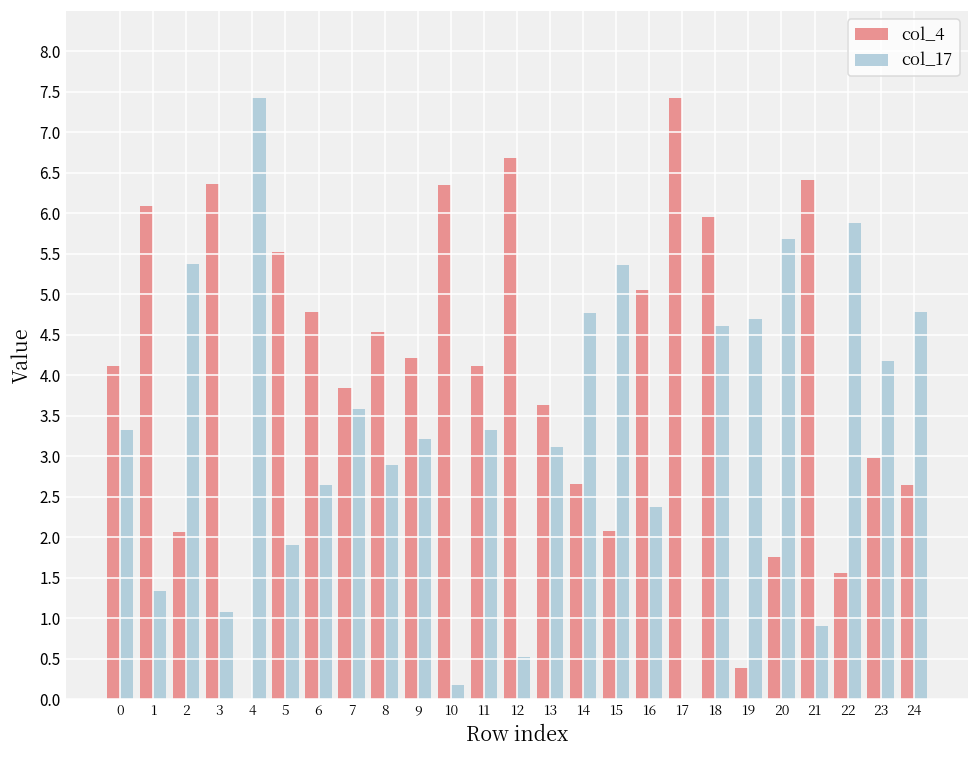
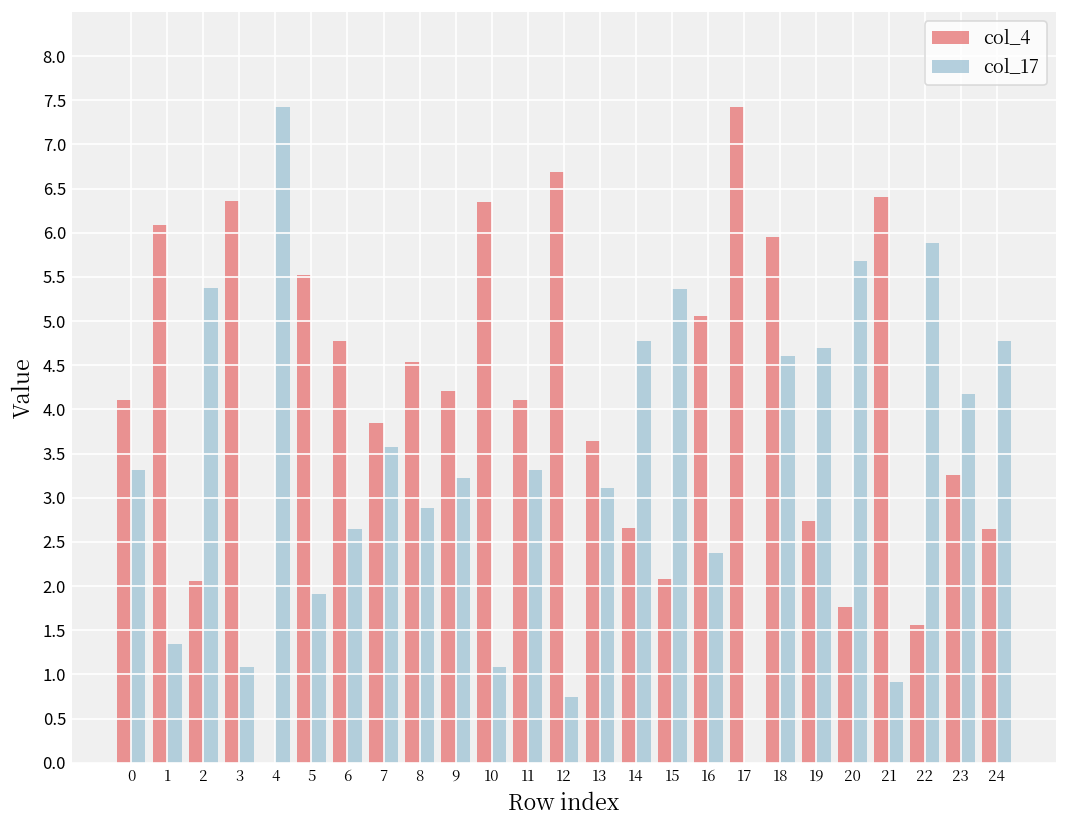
col_17, 10: 0.2 -> 1.1
col_17, 12: 0.5 -> 0.7
col_4, 19: 0.4 -> 2.7
col_4, 23: 3.0 -> 3.3
